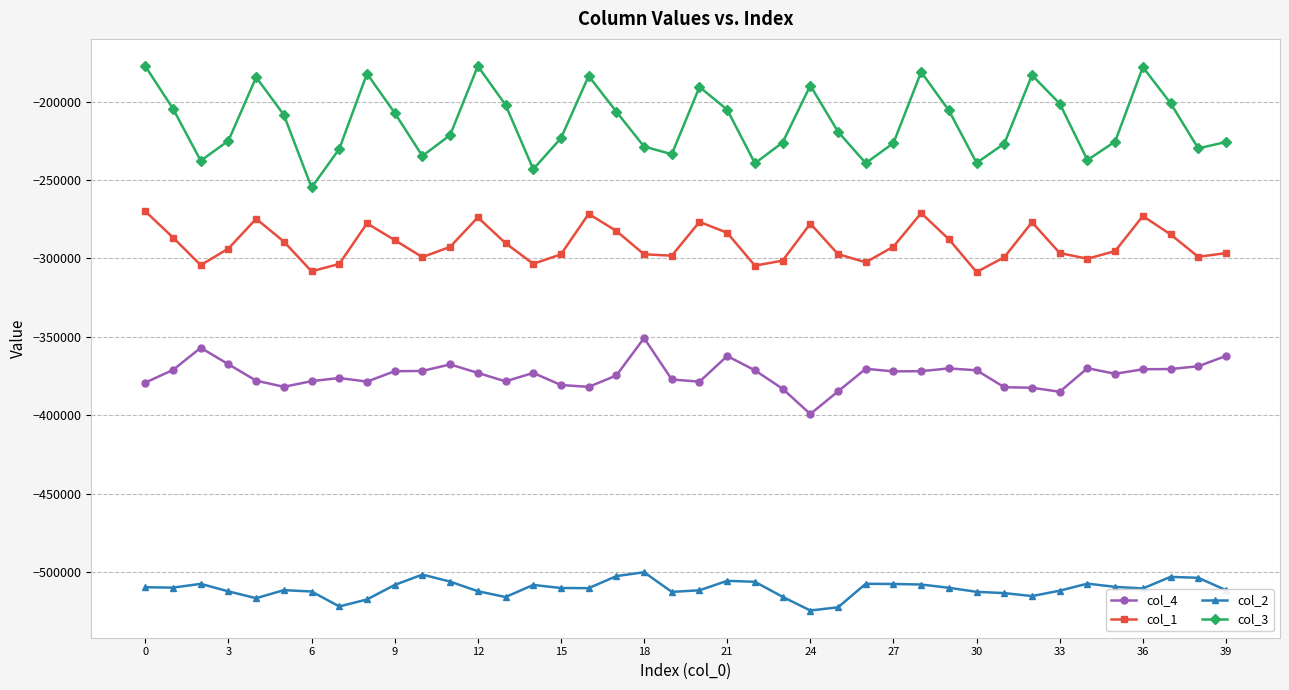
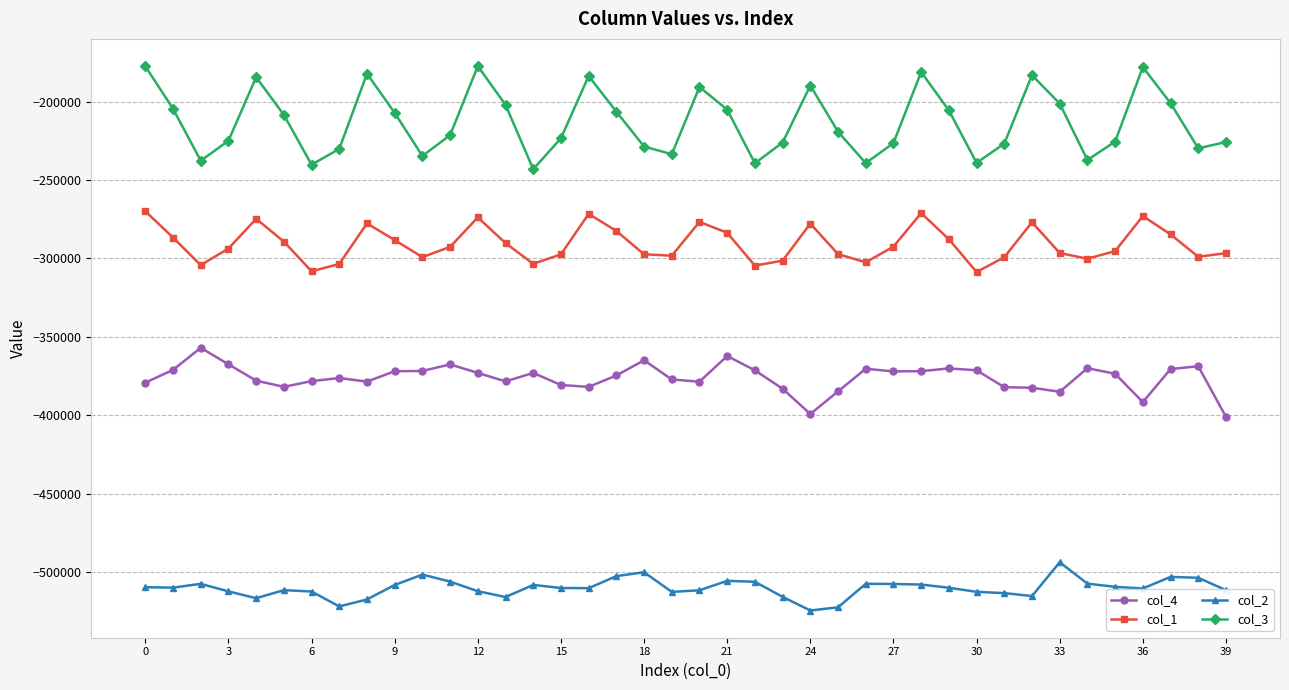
col_3, 6: -255000 -> -240000
col_4, 18: -351000 -> -365000
col_2, 33: -512000 -> -494000
col_4, 36: -371000 -> -392000
col_4, 39: -362000 -> -401000
